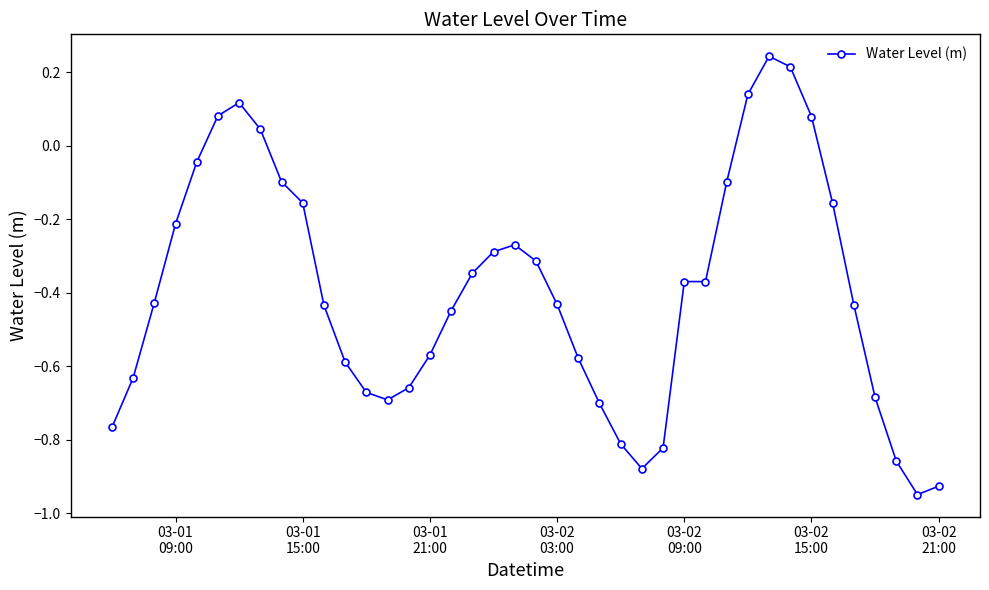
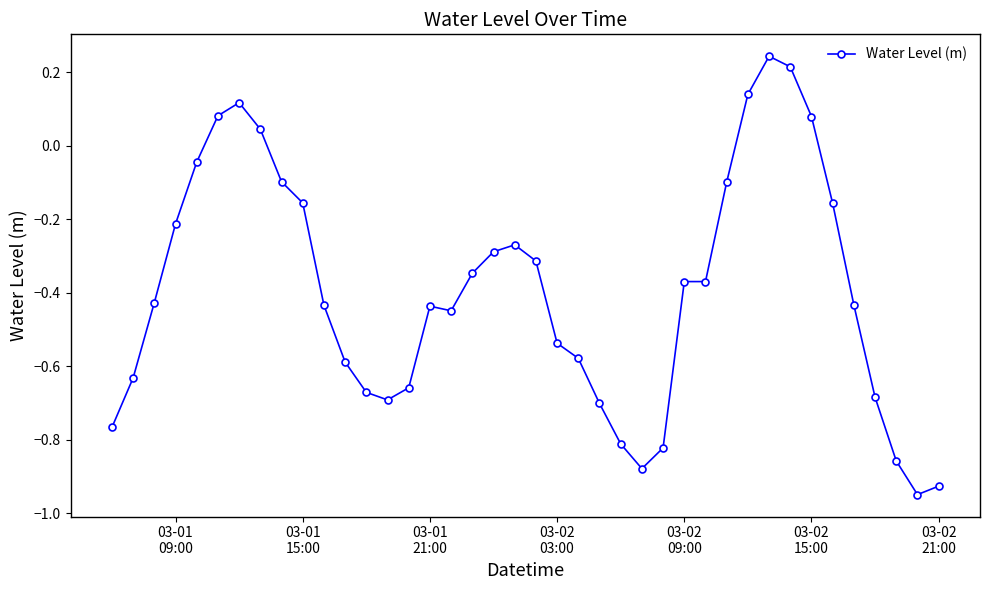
03-01 21:00: -0.57 -> -0.44
03-02 03:00: -0.43 -> -0.54
